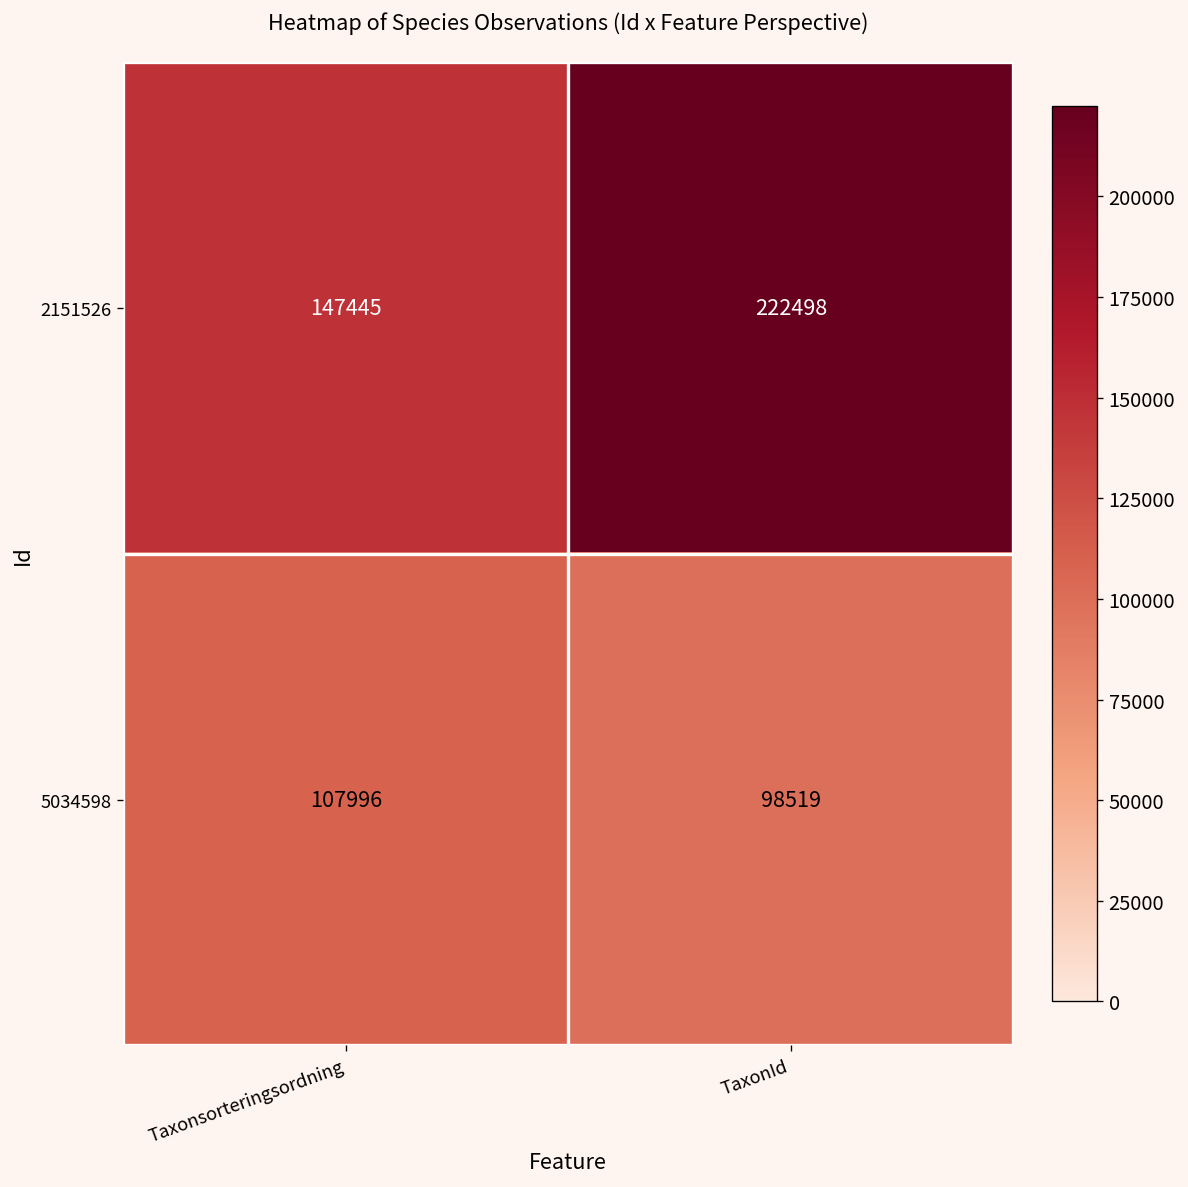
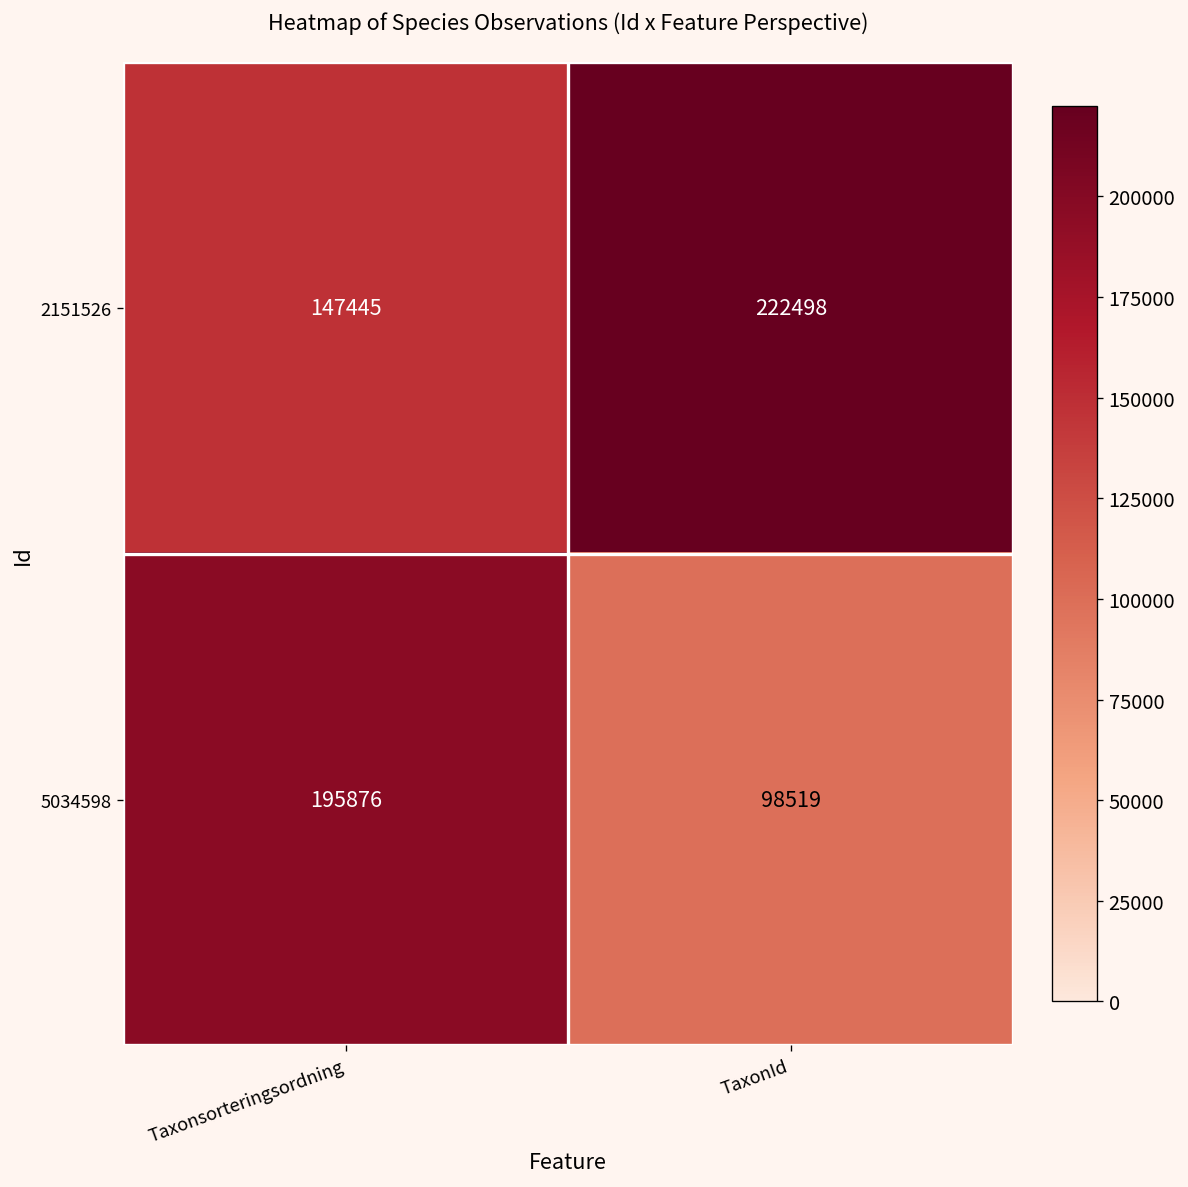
5034598, Taxonsorteringsordning: 107996 -> 195876
